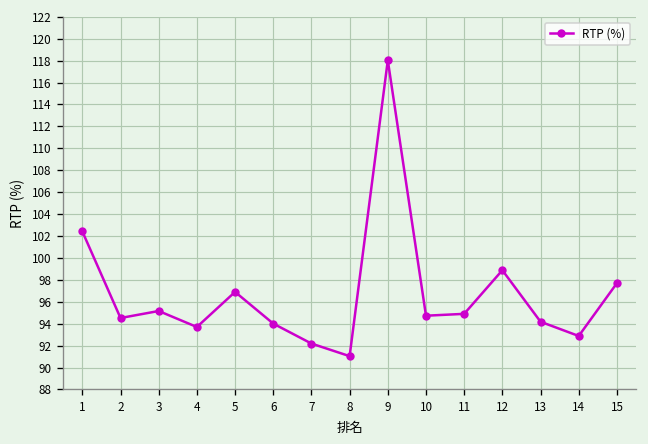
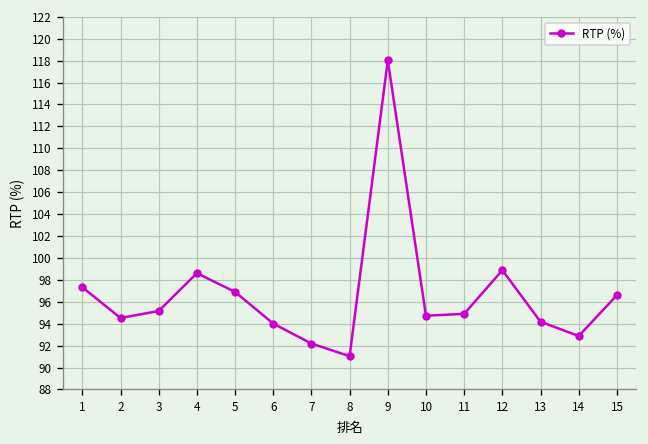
1: 102 -> 97
4: 94 -> 99
15: 98 -> 97
